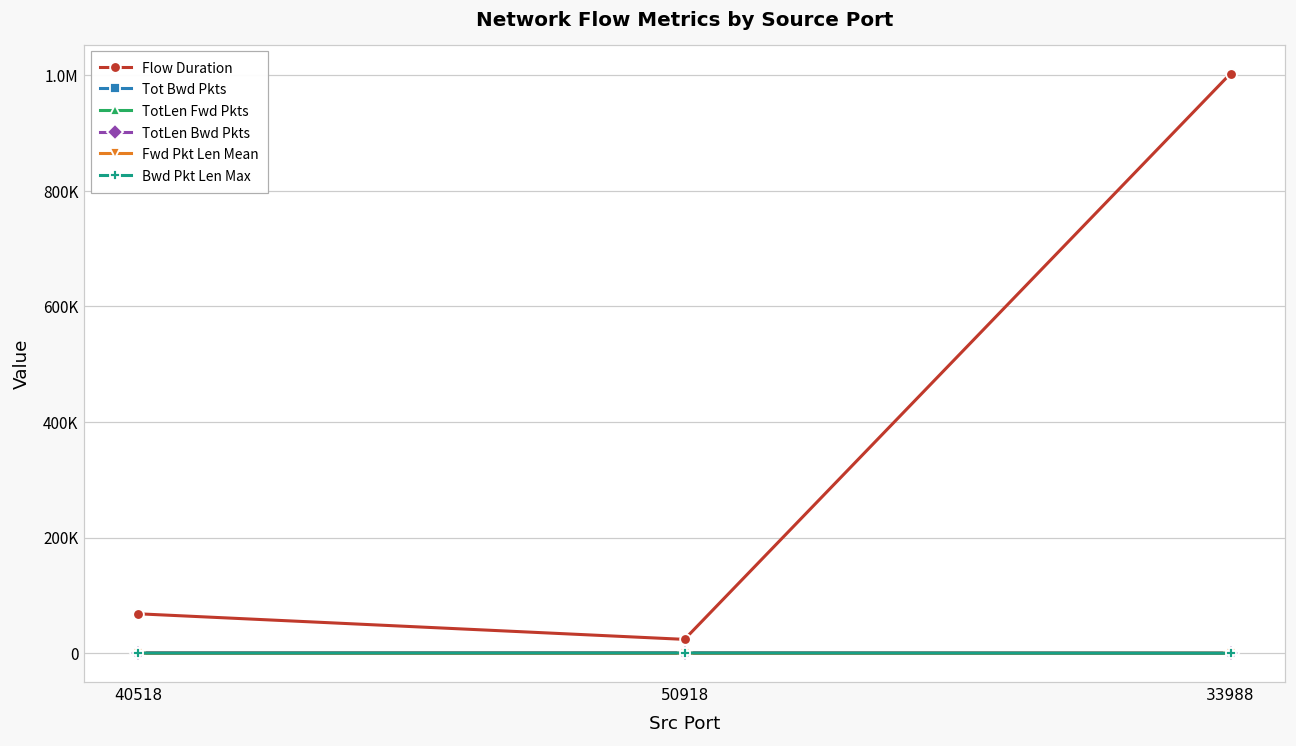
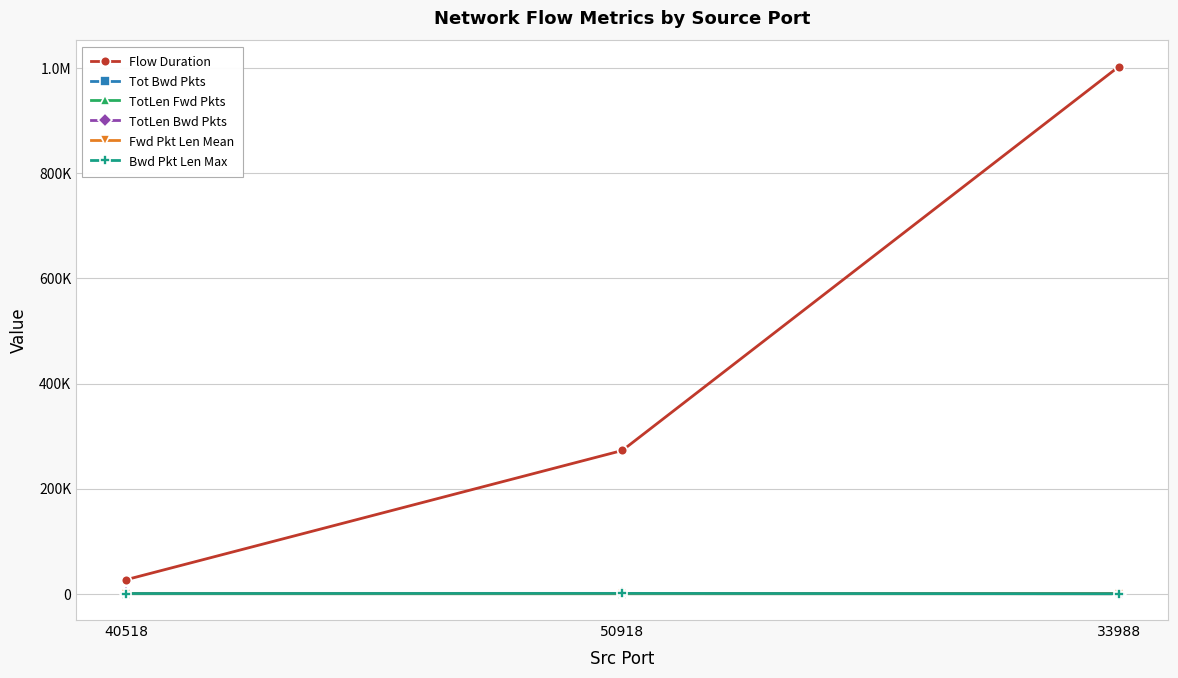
Flow Duration, 40518: 70000 -> 30000
Flow Duration, 50918: 20000 -> 270000
